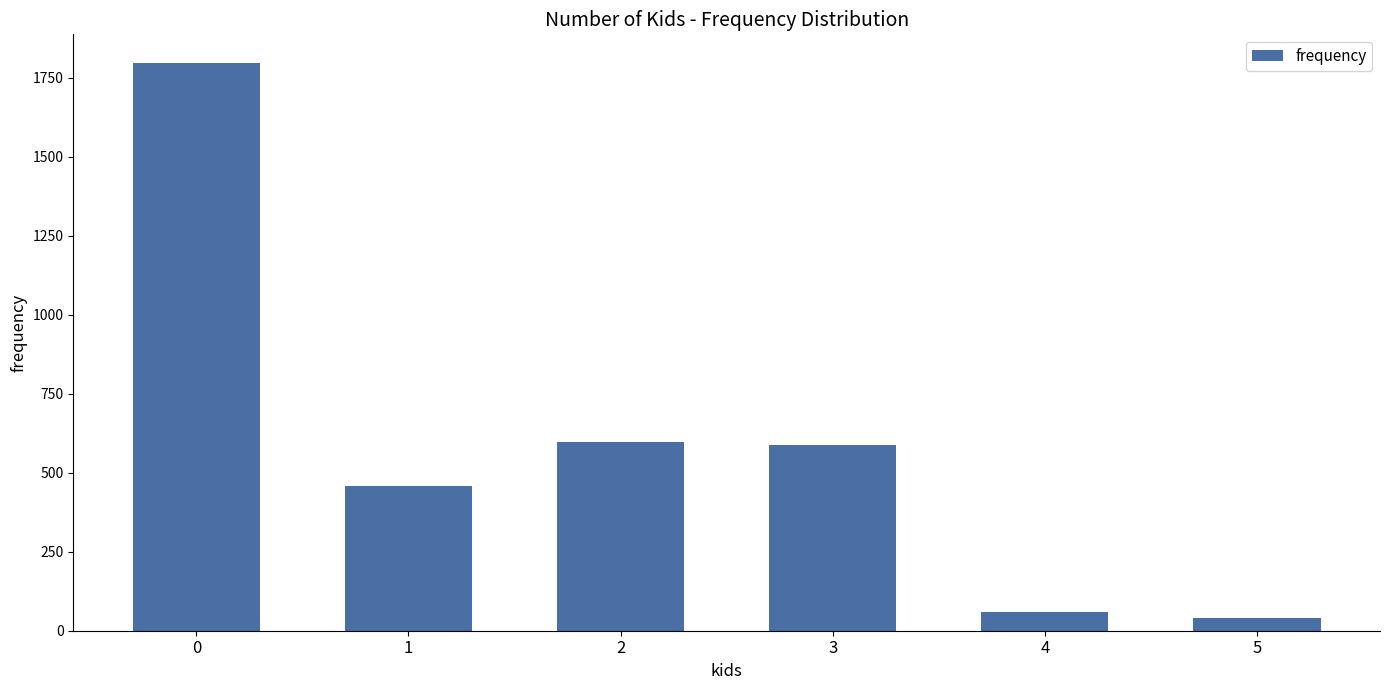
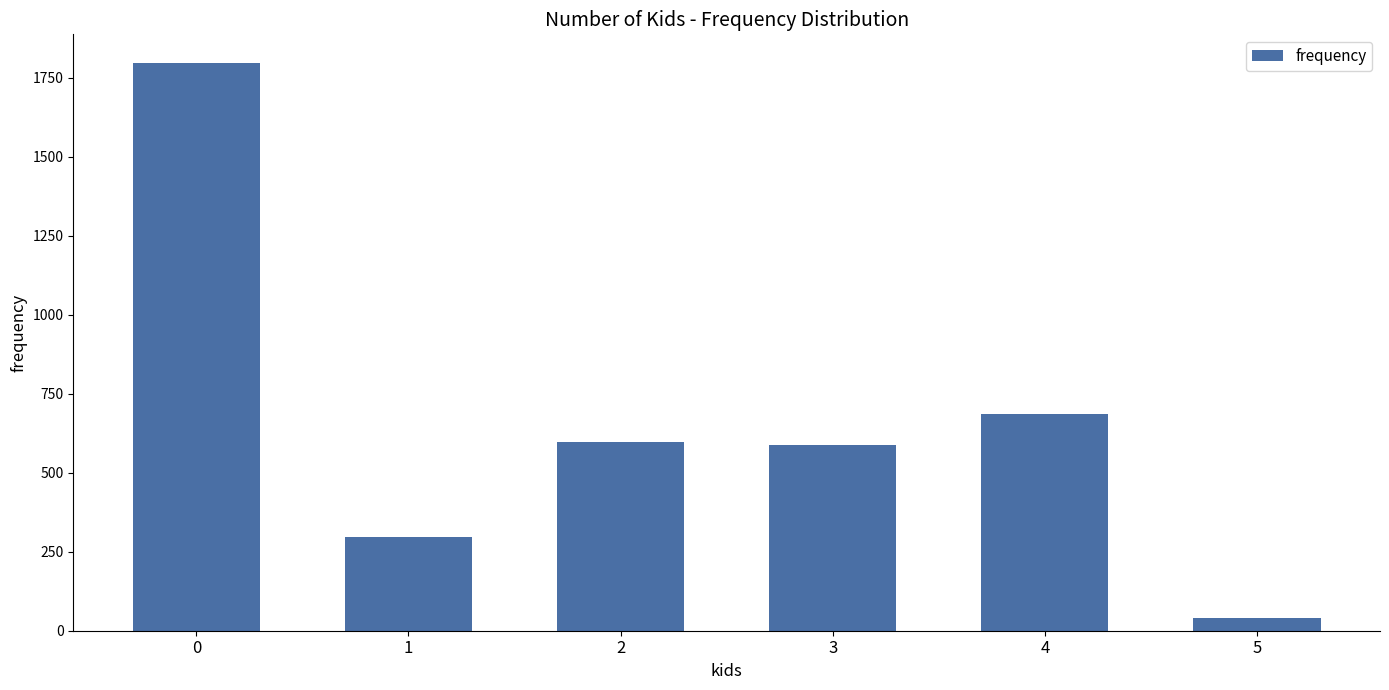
1: 460 -> 300
4: 60 -> 690
